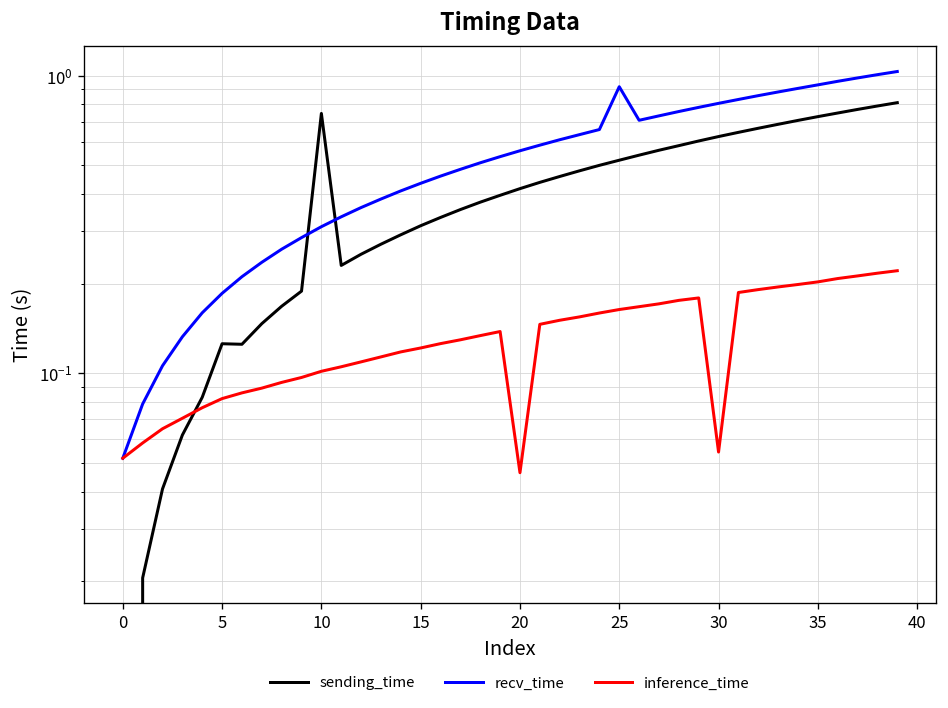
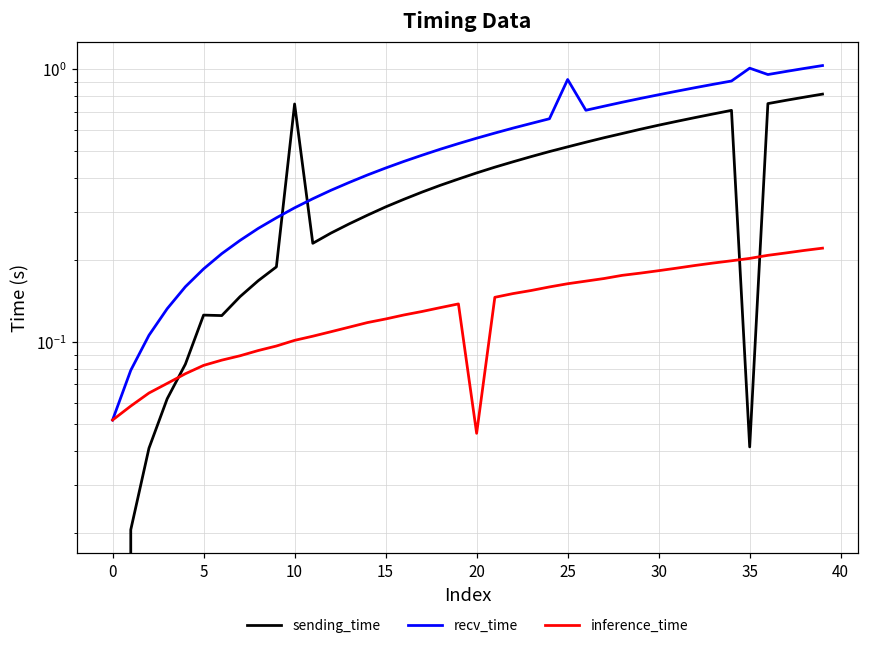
inference_time, 30: 0.054 -> 0.18
sending_time, 35: 0.73 -> 0.041
recv_time, 35: 0.93 -> 1.01
